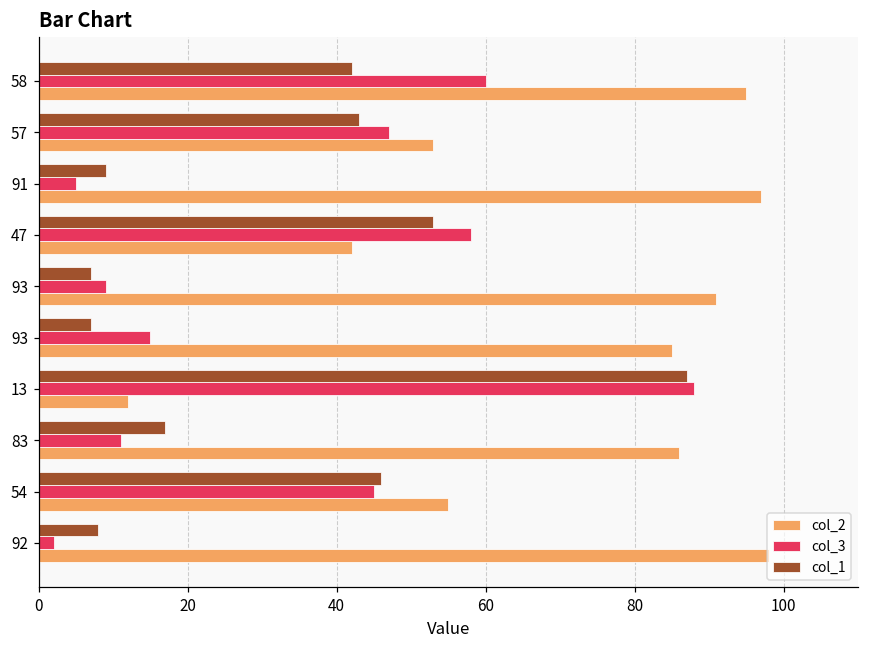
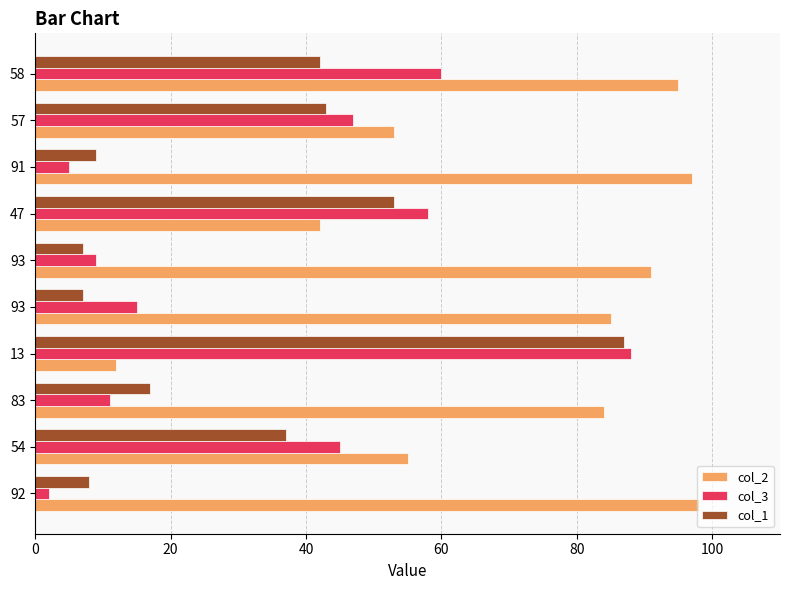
col_2, 83: 86 -> 84
col_1, 54: 46 -> 37
